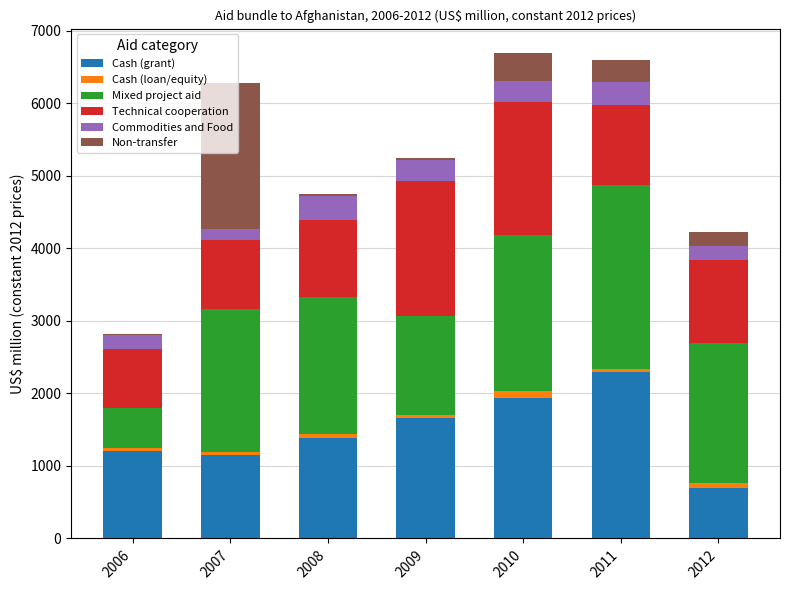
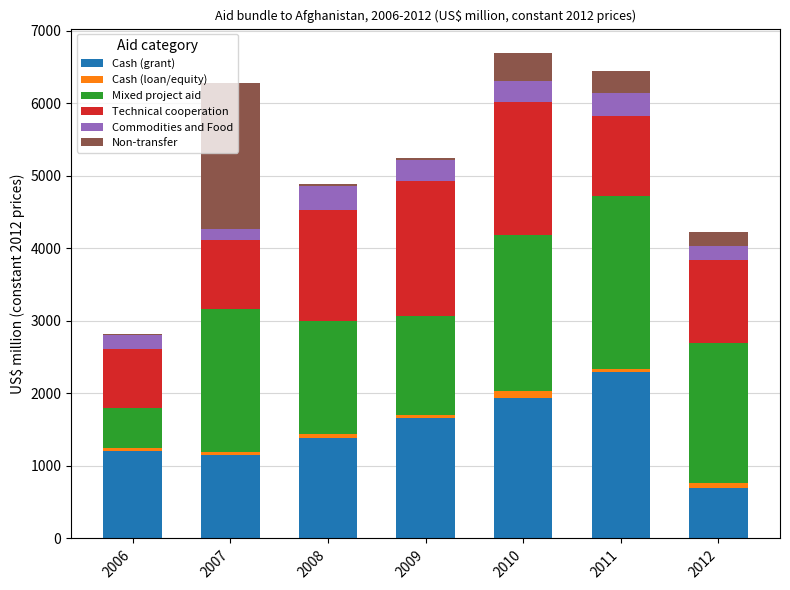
Mixed project aid, 2008: 1900 -> 1600
Technical cooperation, 2008: 1100 -> 1500
Mixed project aid, 2011: 2500 -> 2400
